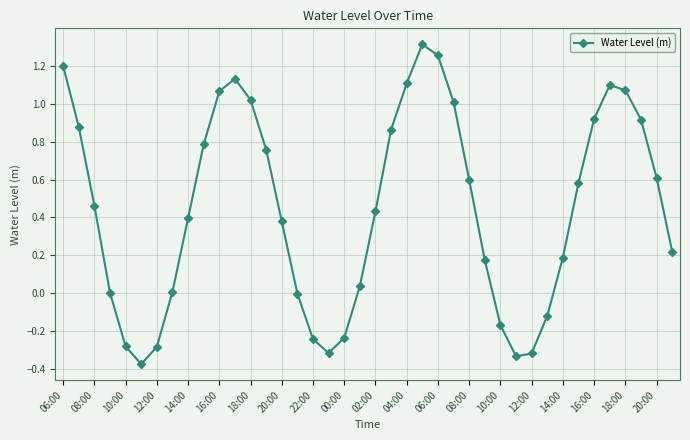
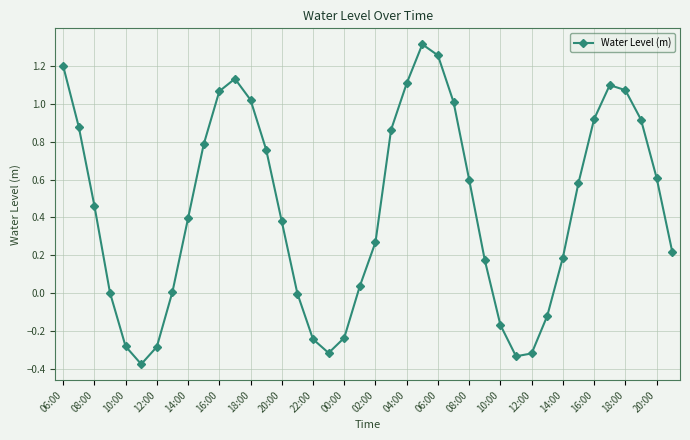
02:00: 0.43 -> 0.27
